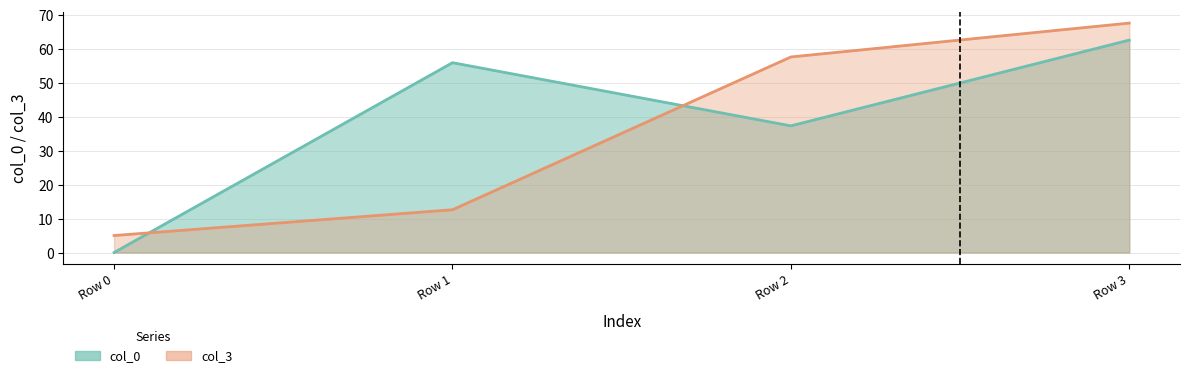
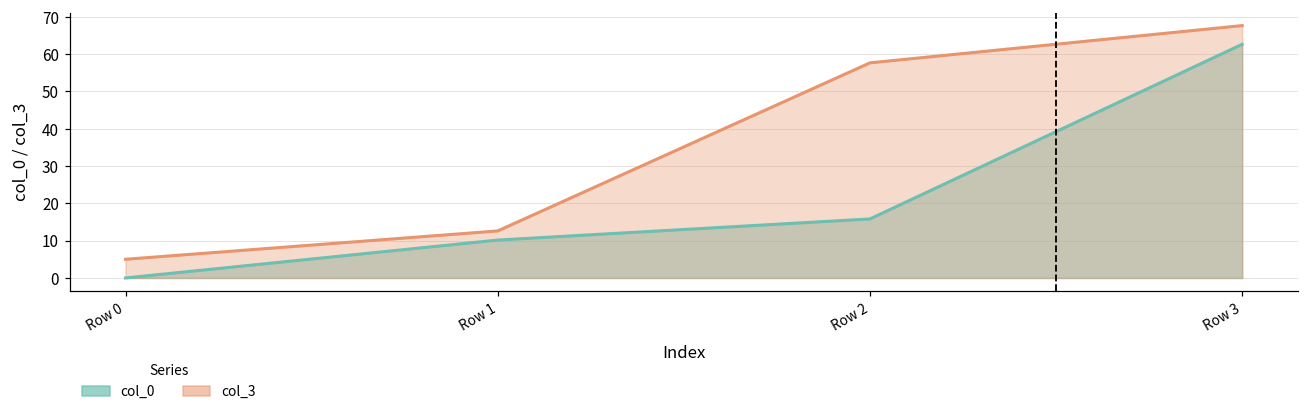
col_0, Row 1: 56 -> 10
col_0, Row 2: 37 -> 16
